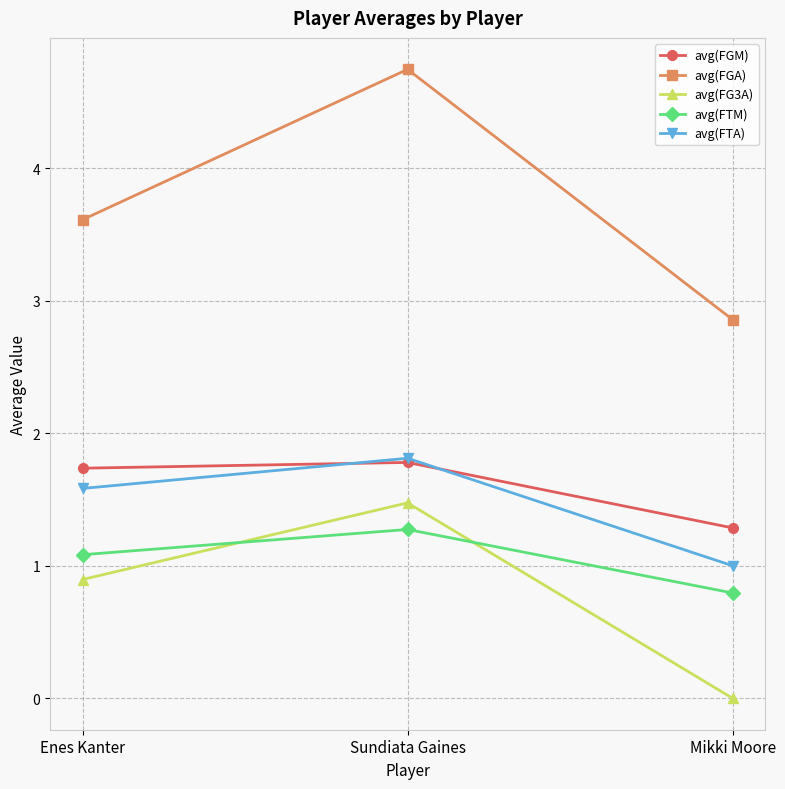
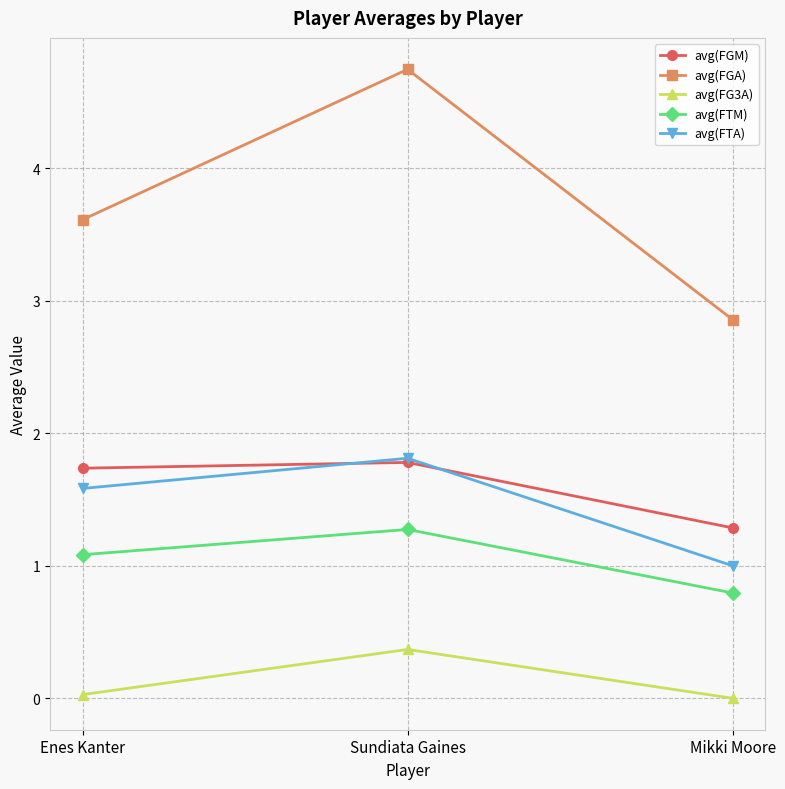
avg(FG3A), Enes Kanter: 0.90 -> 0.03
avg(FG3A), Sundiata Gaines: 1.47 -> 0.37
